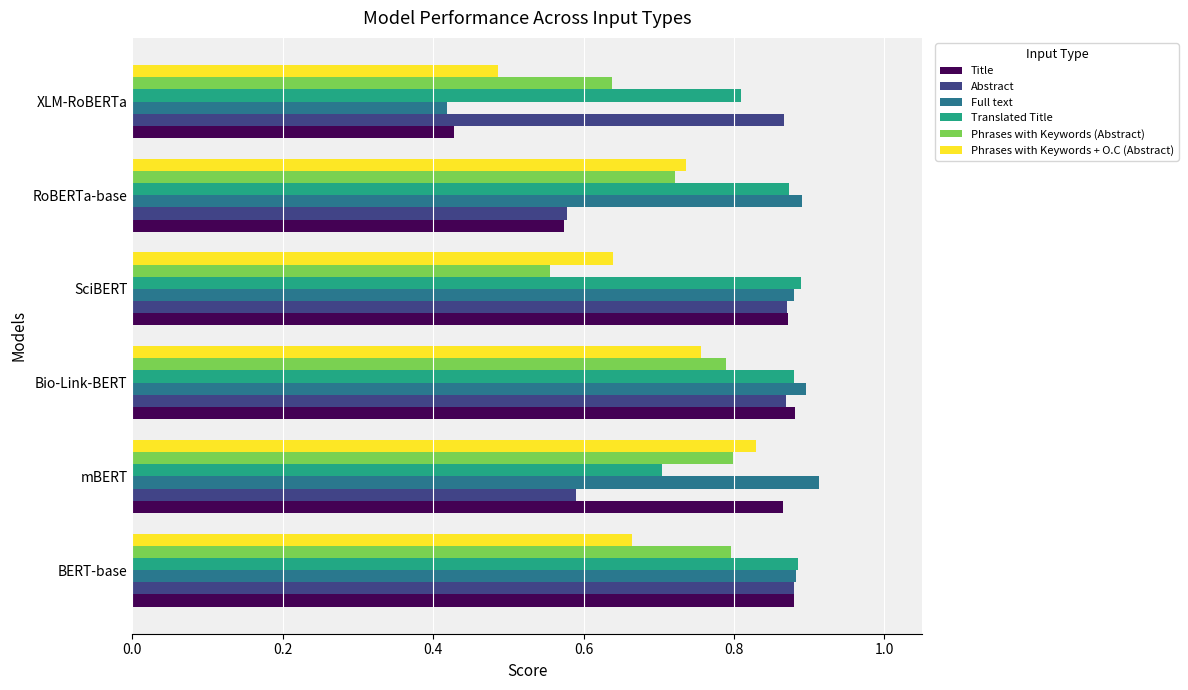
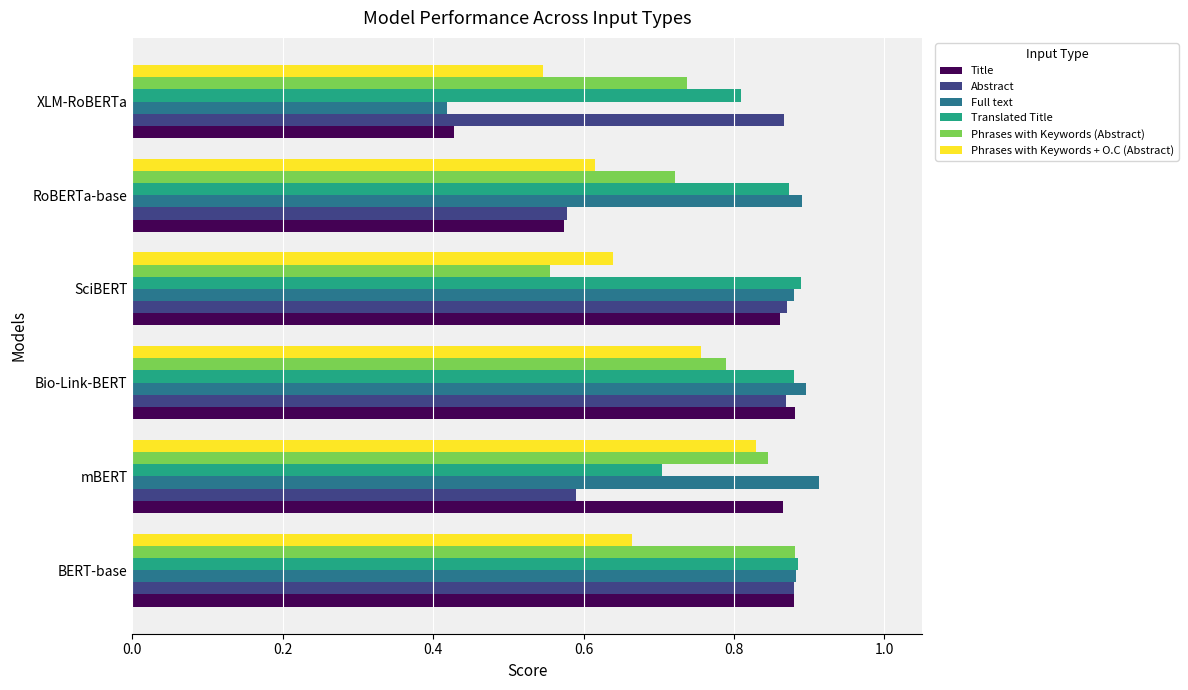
Phrases with Keywords + O.C (Abstract), XLM-RoBERTa: 0.49 -> 0.55
Phrases with Keywords (Abstract), XLM-RoBERTa: 0.64 -> 0.74
Phrases with Keywords + O.C (Abstract), RoBERTa-base: 0.74 -> 0.62
Title, SciBERT: 0.87 -> 0.86
Phrases with Keywords (Abstract), mBERT: 0.80 -> 0.85
Phrases with Keywords (Abstract), BERT-base: 0.80 -> 0.88
